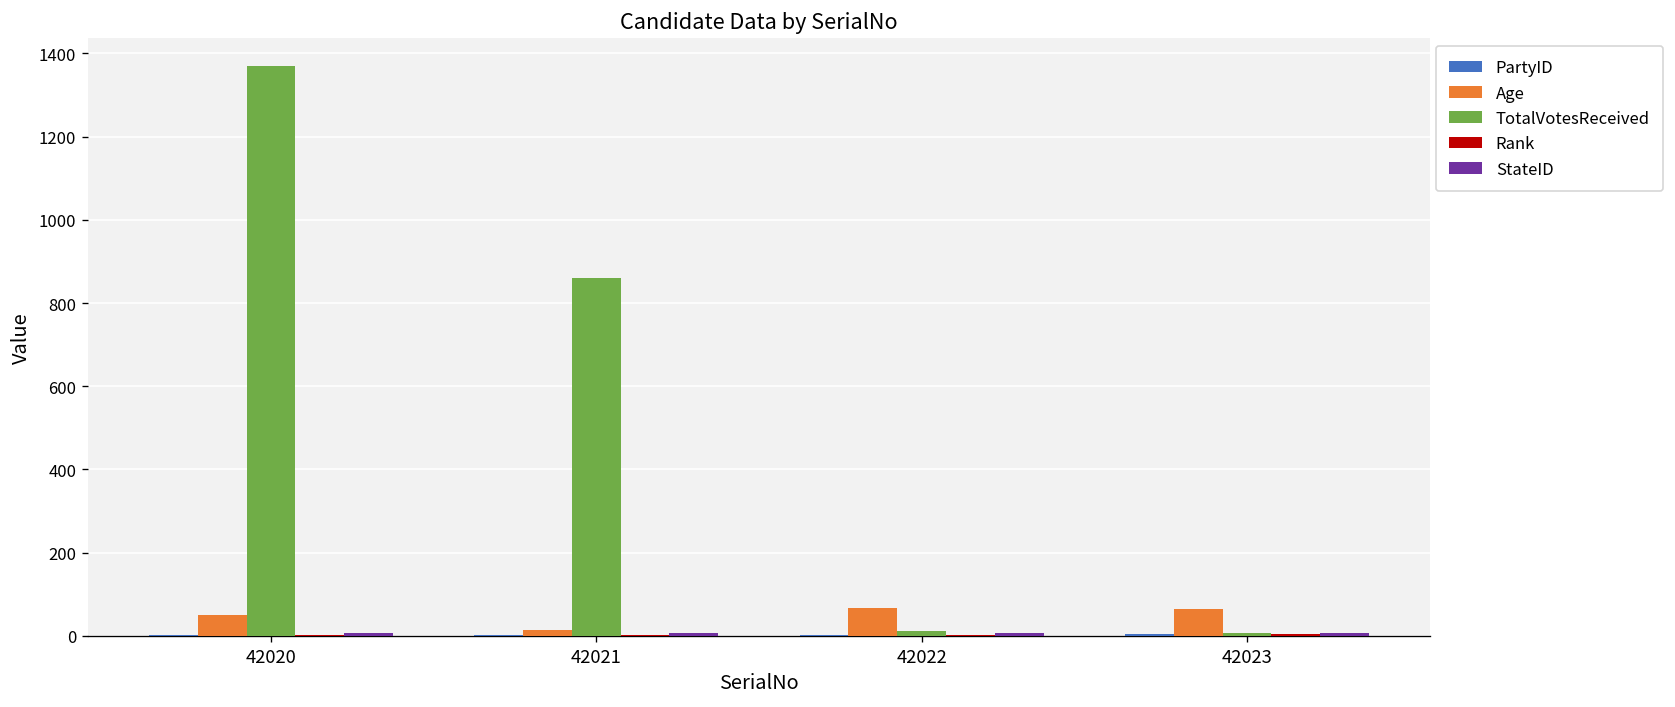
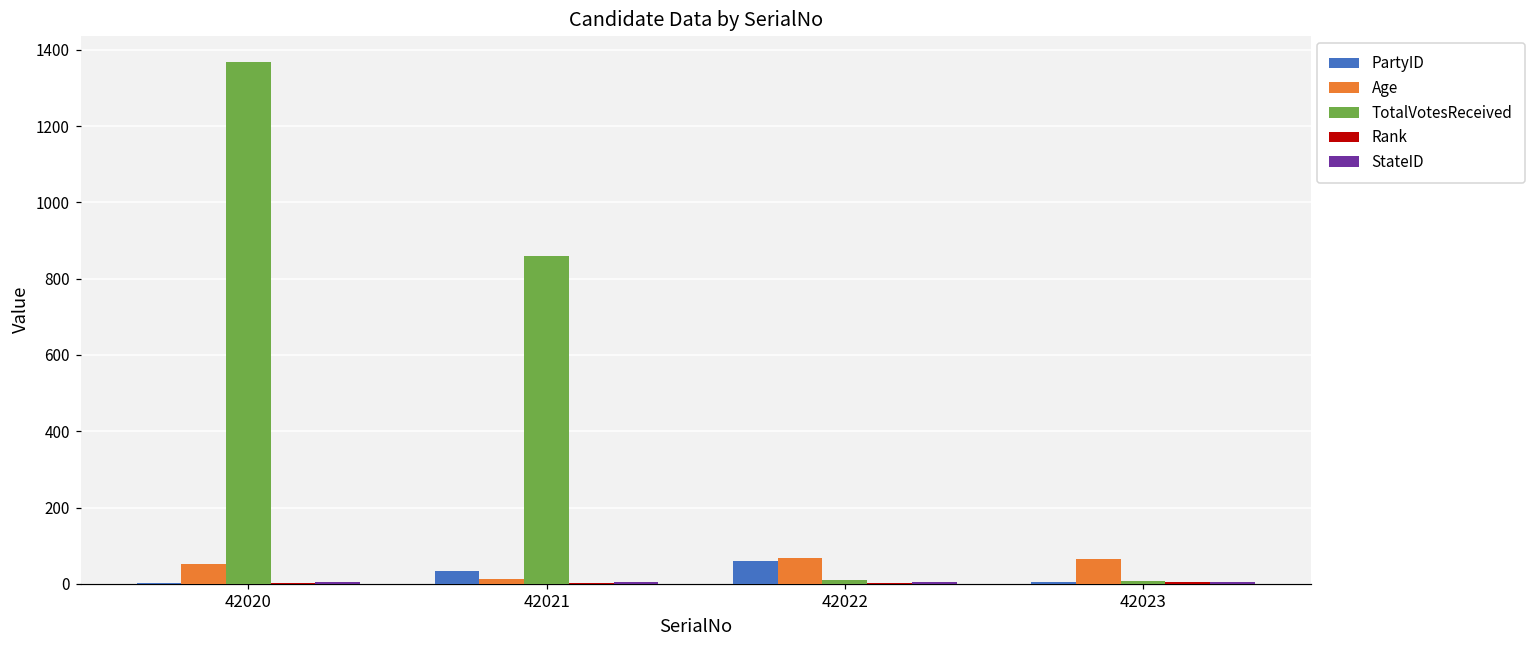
PartyID, 42021: 0 -> 30
PartyID, 42022: 0 -> 60
